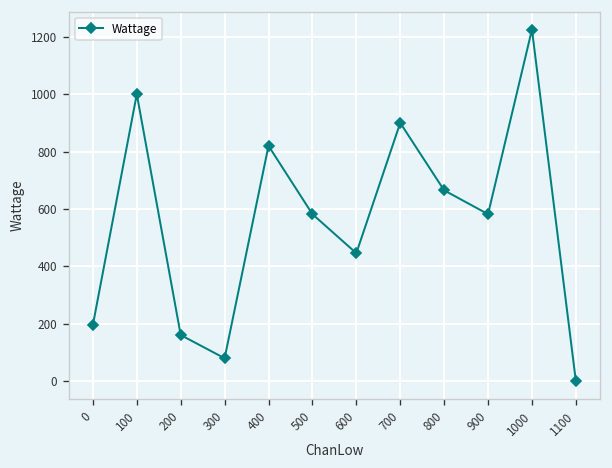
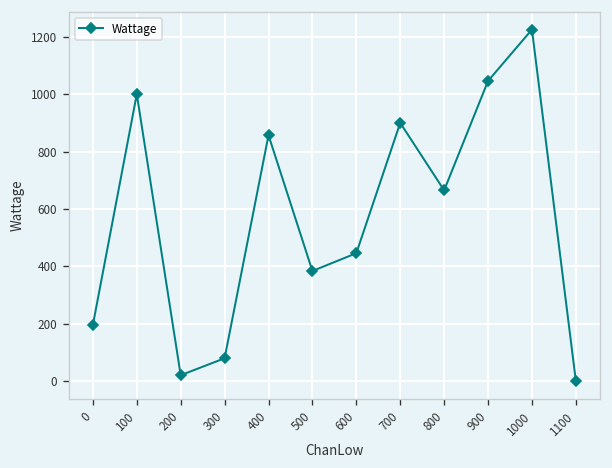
200: 160 -> 20
400: 820 -> 860
500: 580 -> 380
900: 580 -> 1050
